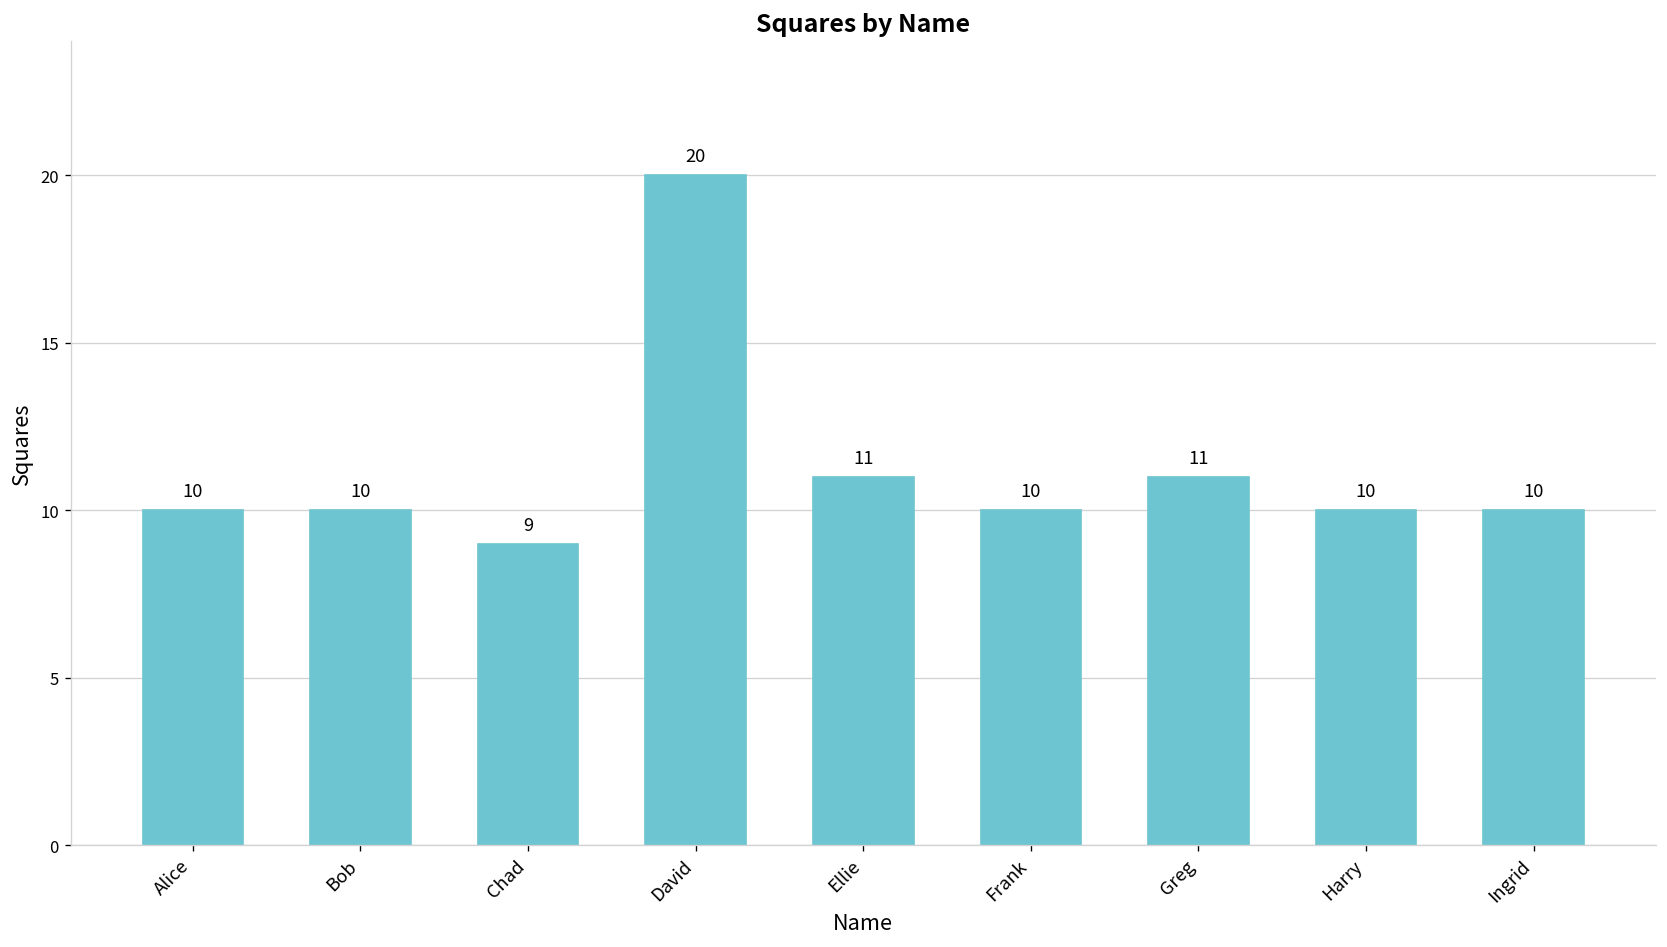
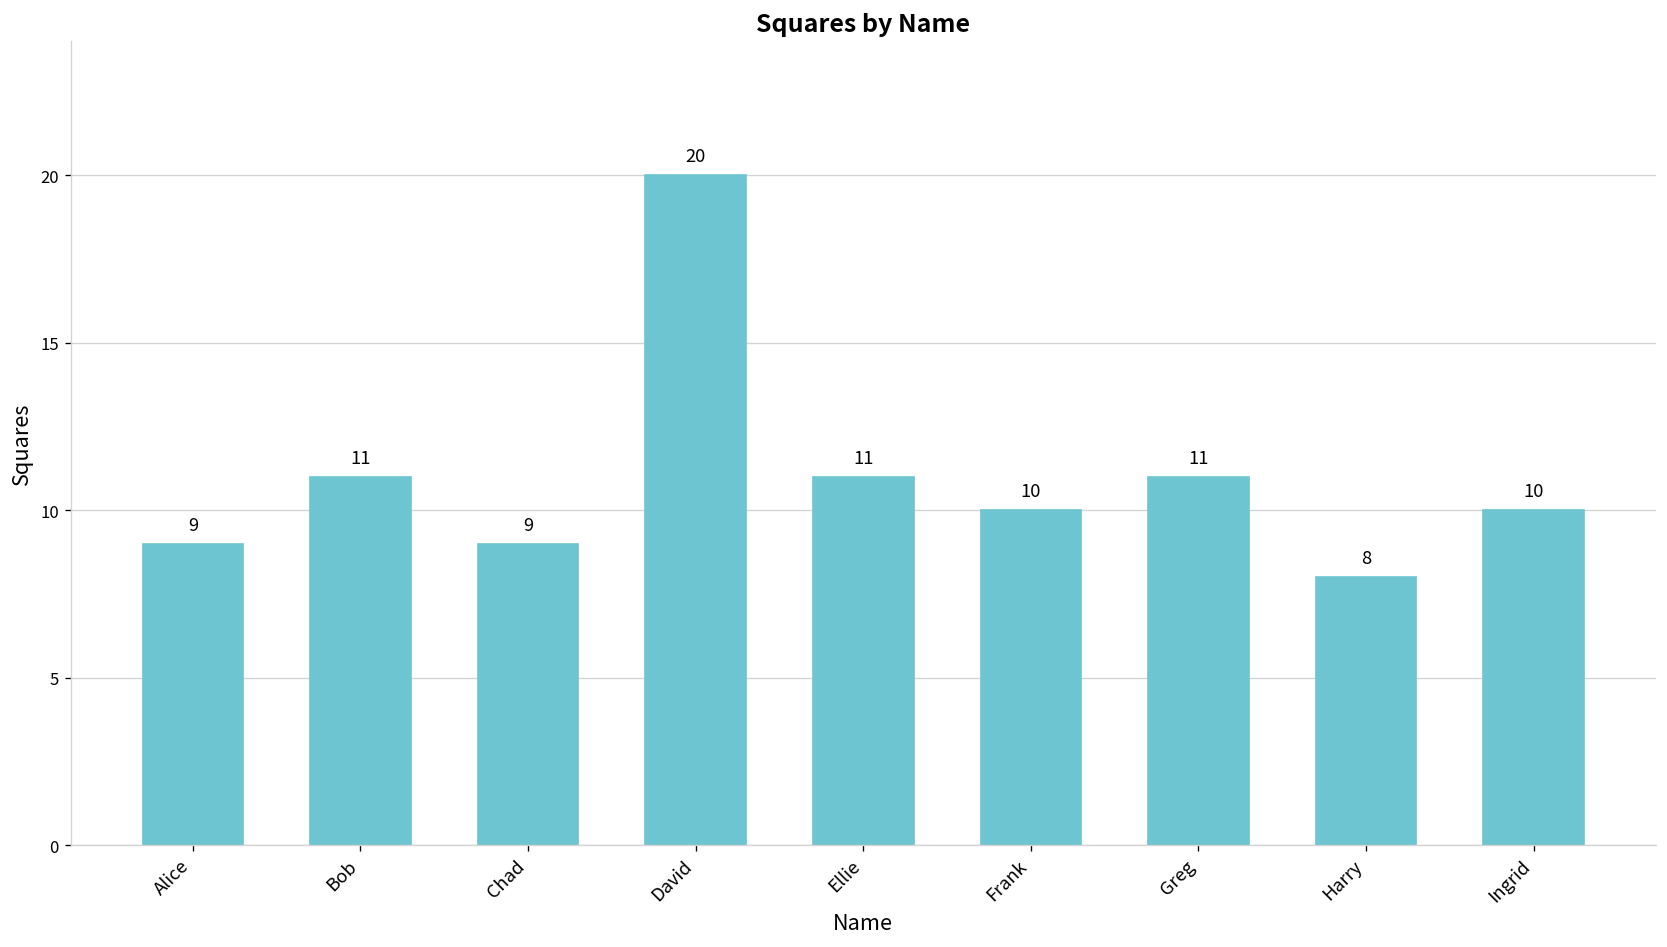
Alice: 10 -> 9
Bob: 10 -> 11
Harry: 10 -> 8
